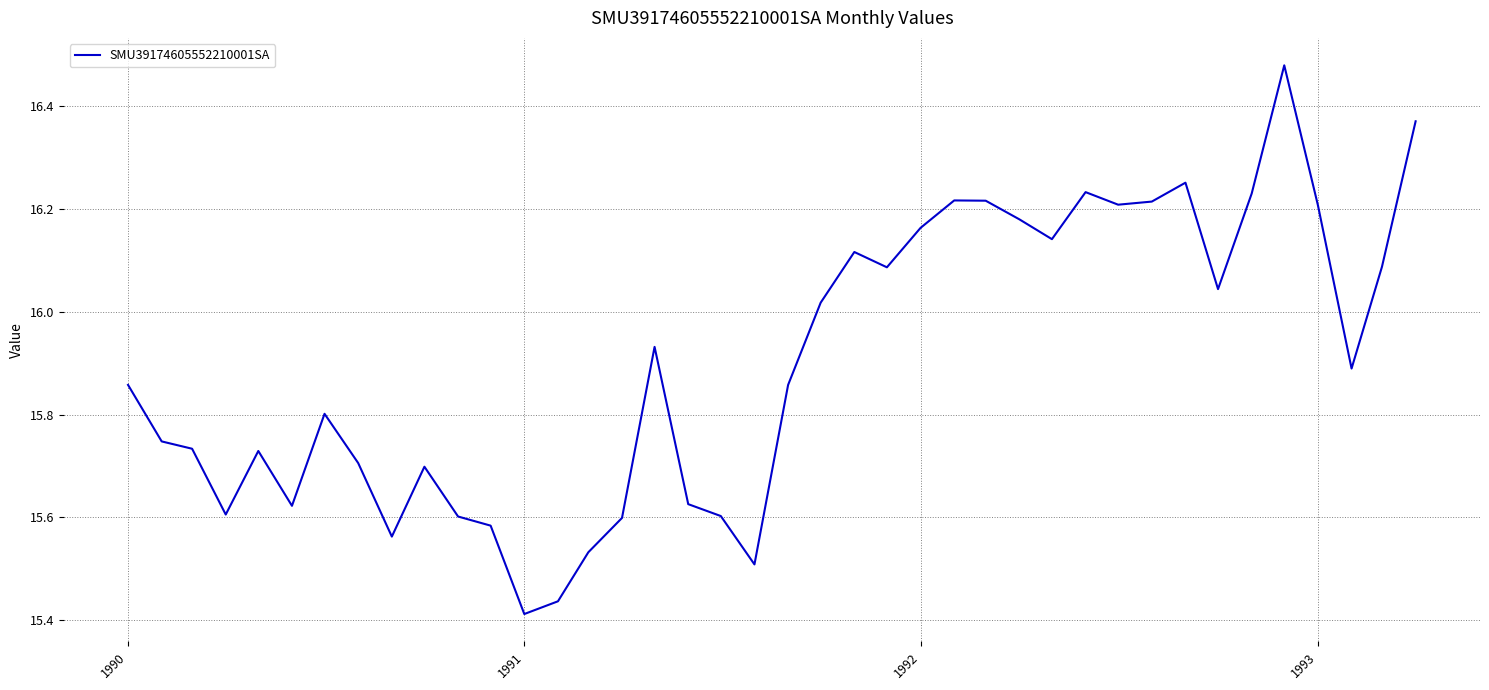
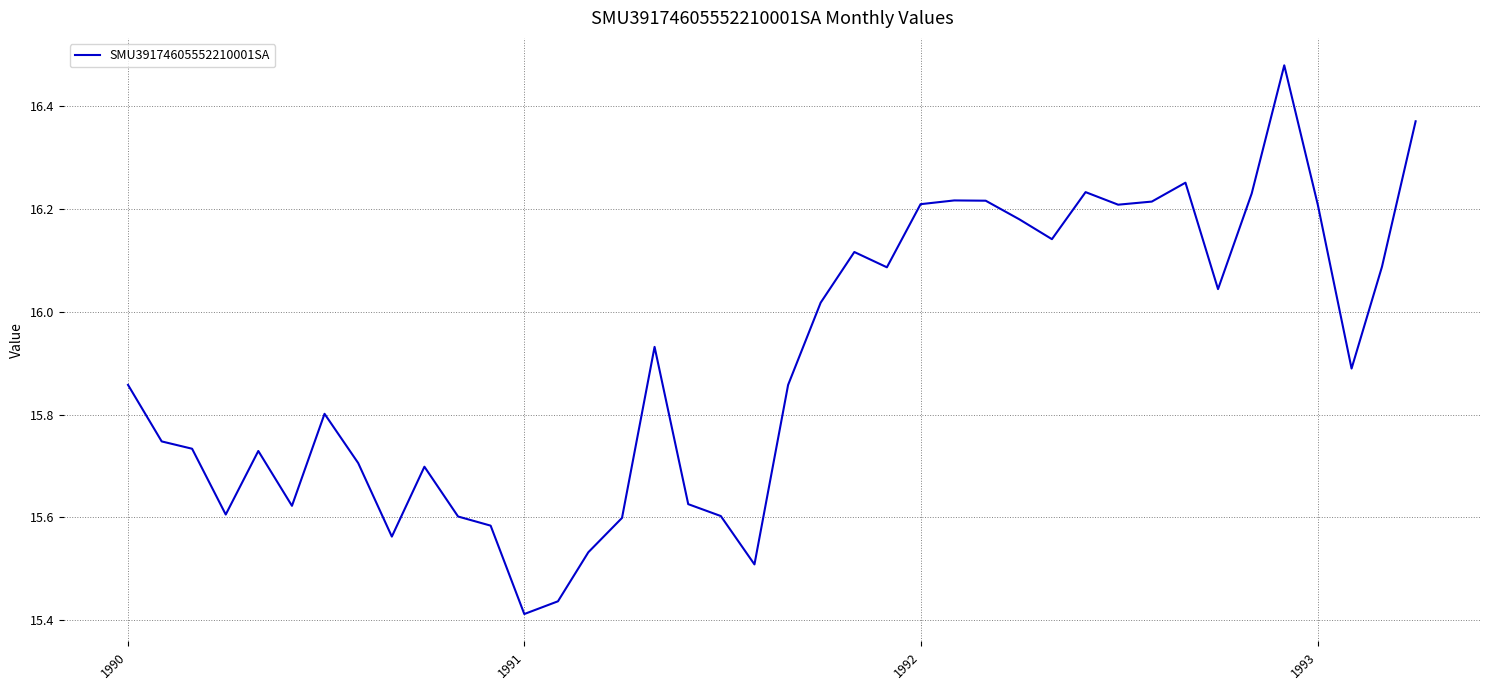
1992: 16.16 -> 16.21
